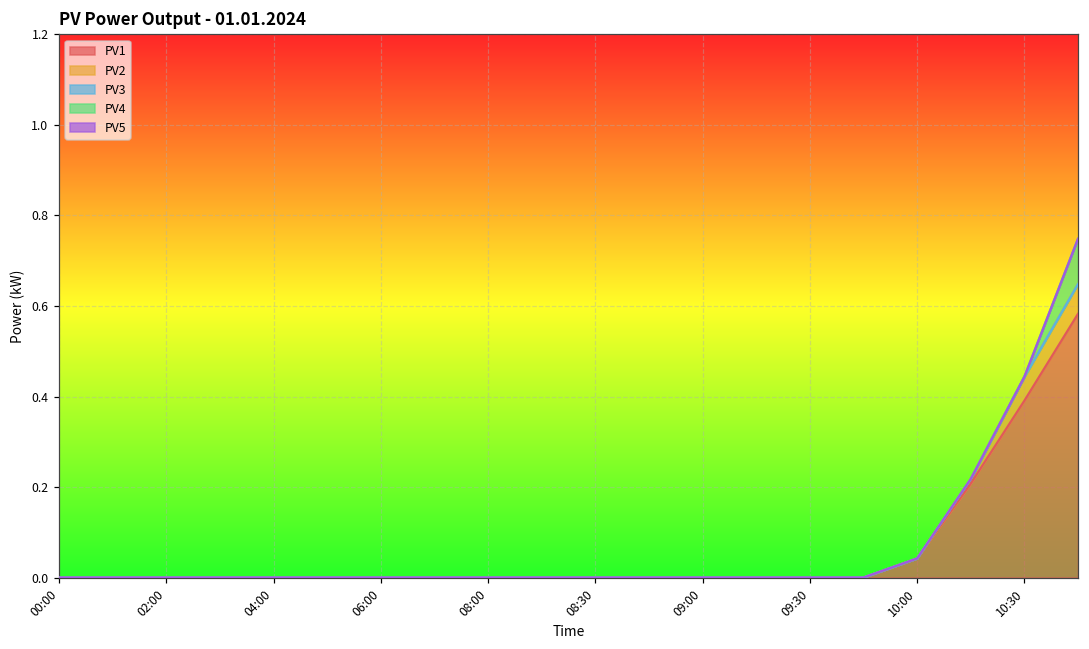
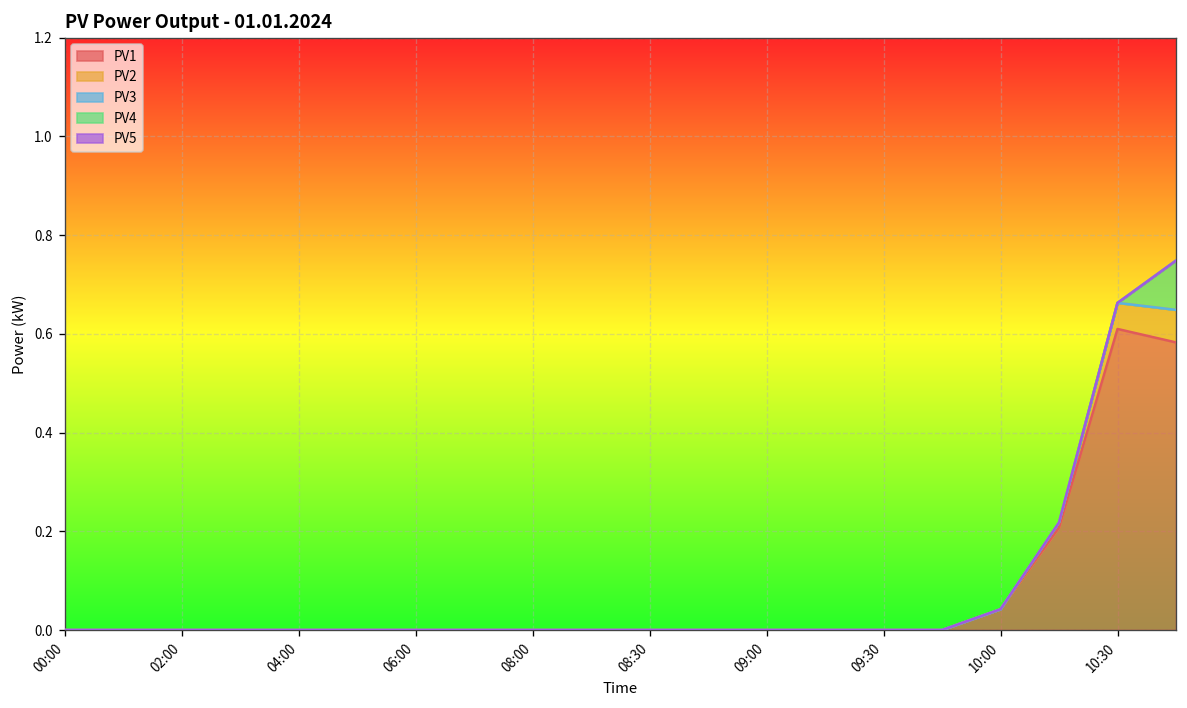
PV1, 10:30: 0.39 -> 0.61
